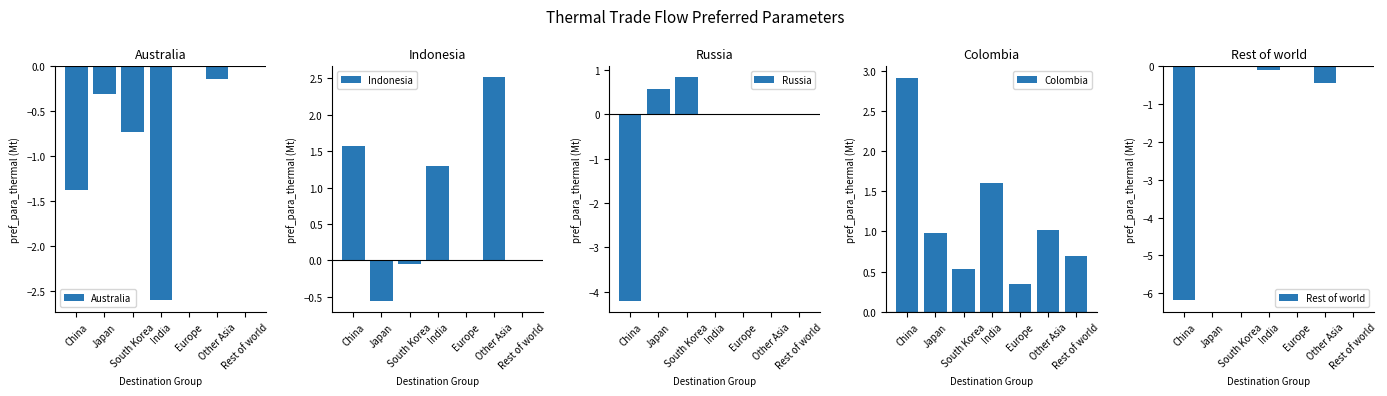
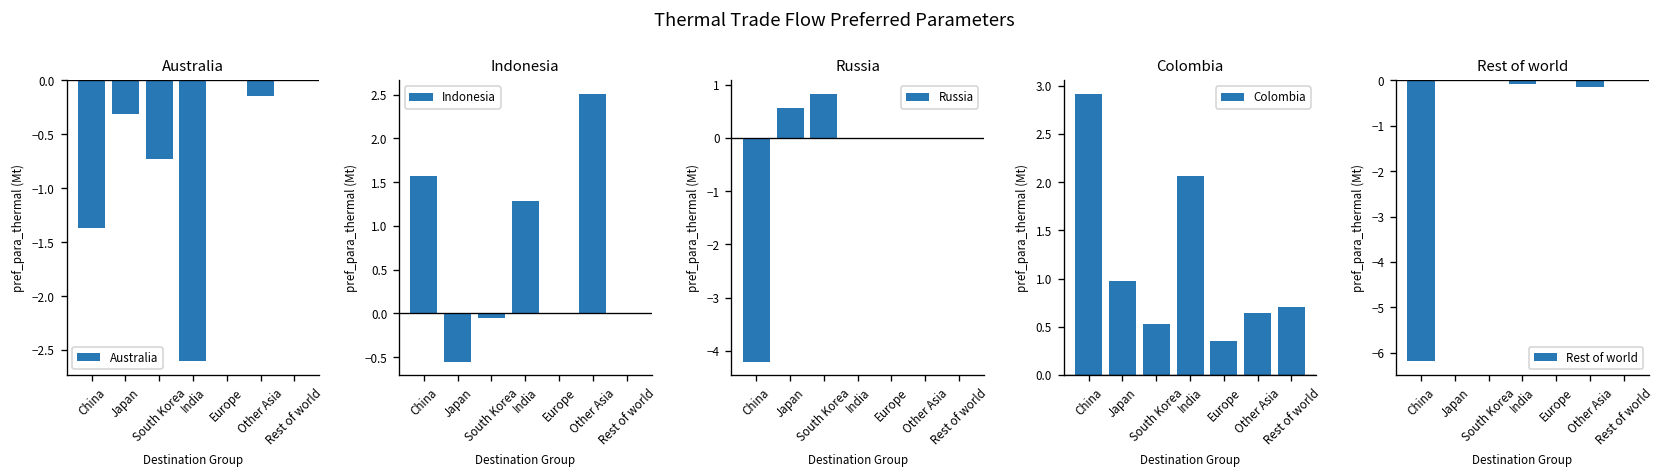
Colombia, India: 1.6 -> 2.1
Colombia, Other Asia: 1.0 -> 0.6
Rest of world, Other Asia: -0.4 -> -0.2
